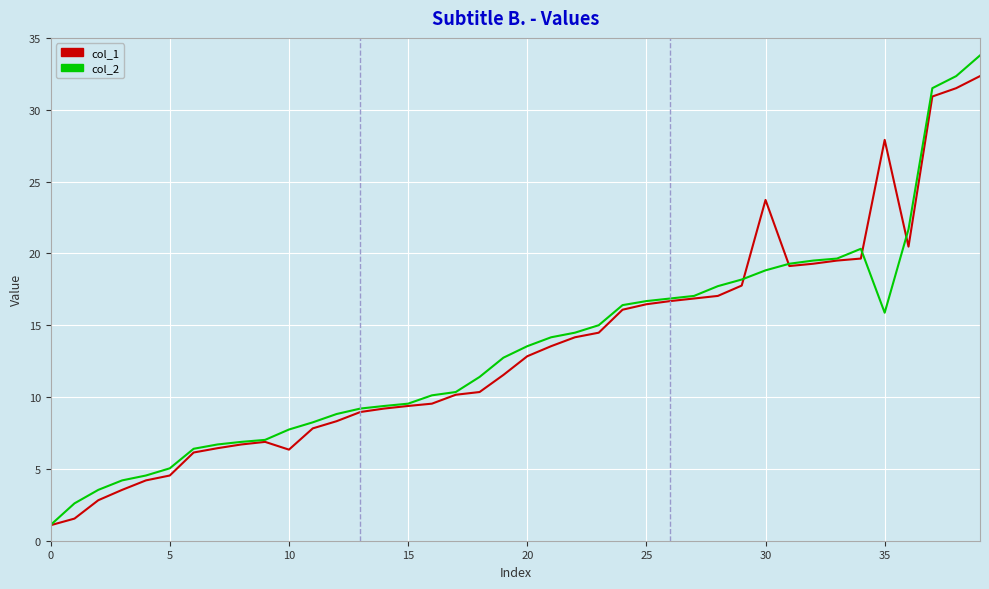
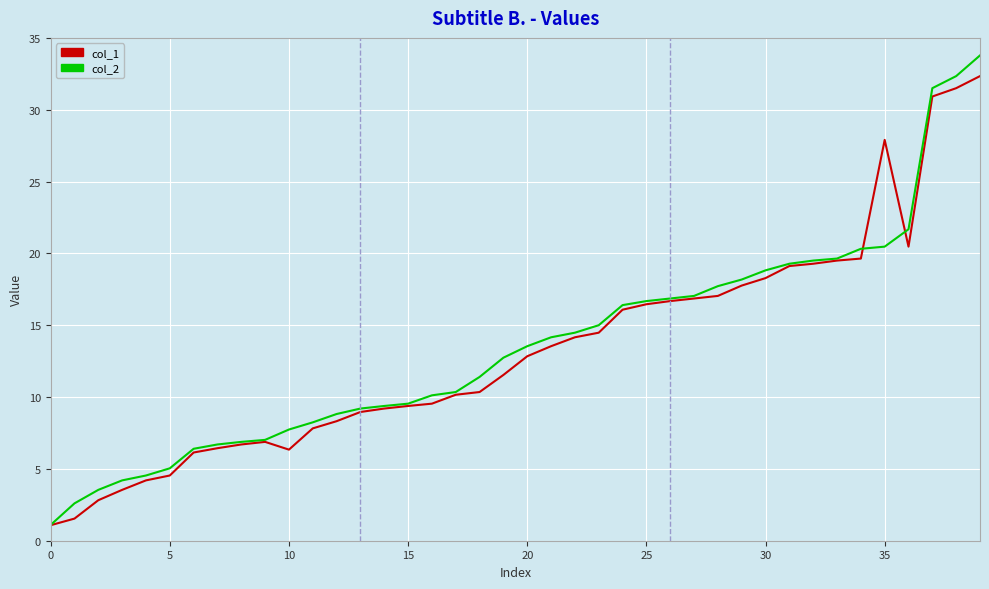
col_1, 30: 23.7 -> 18.3
col_2, 35: 15.9 -> 20.5
